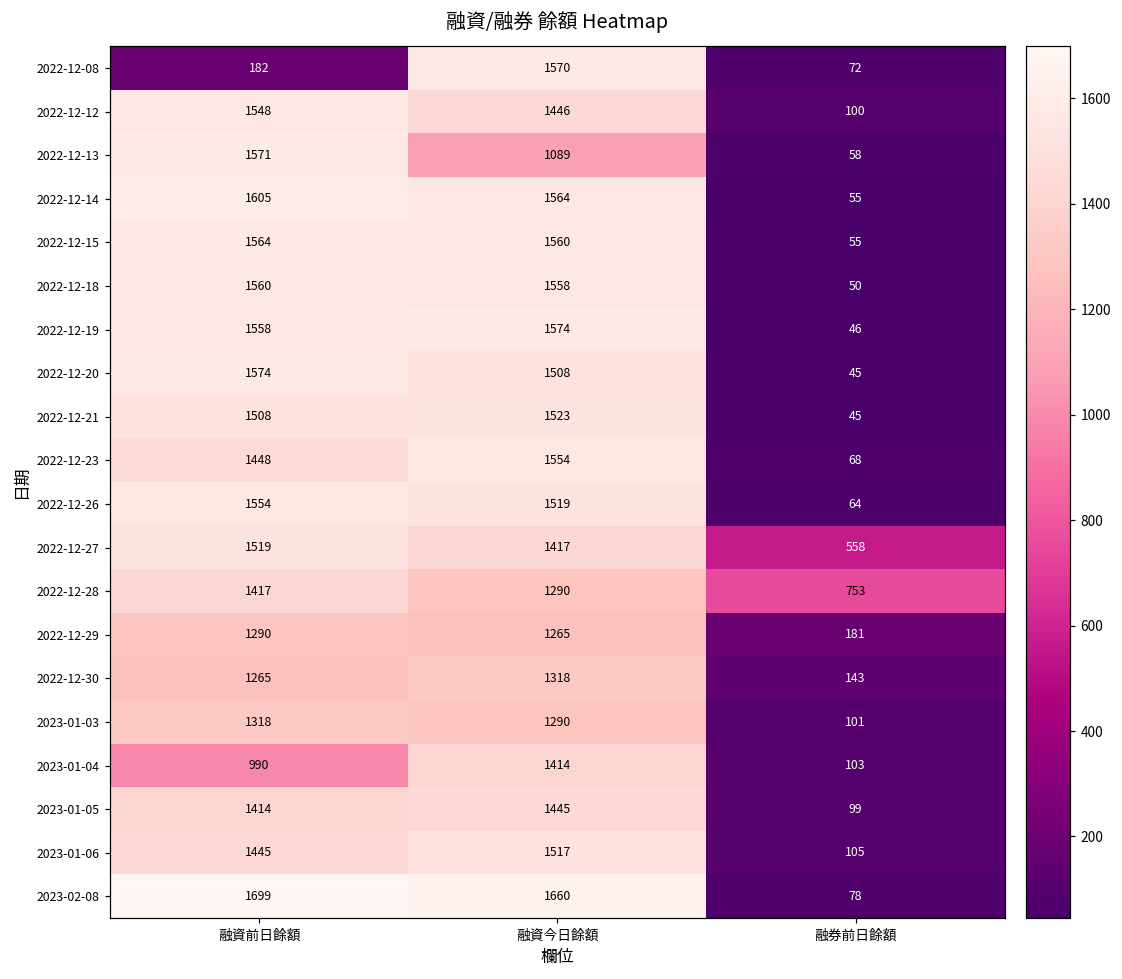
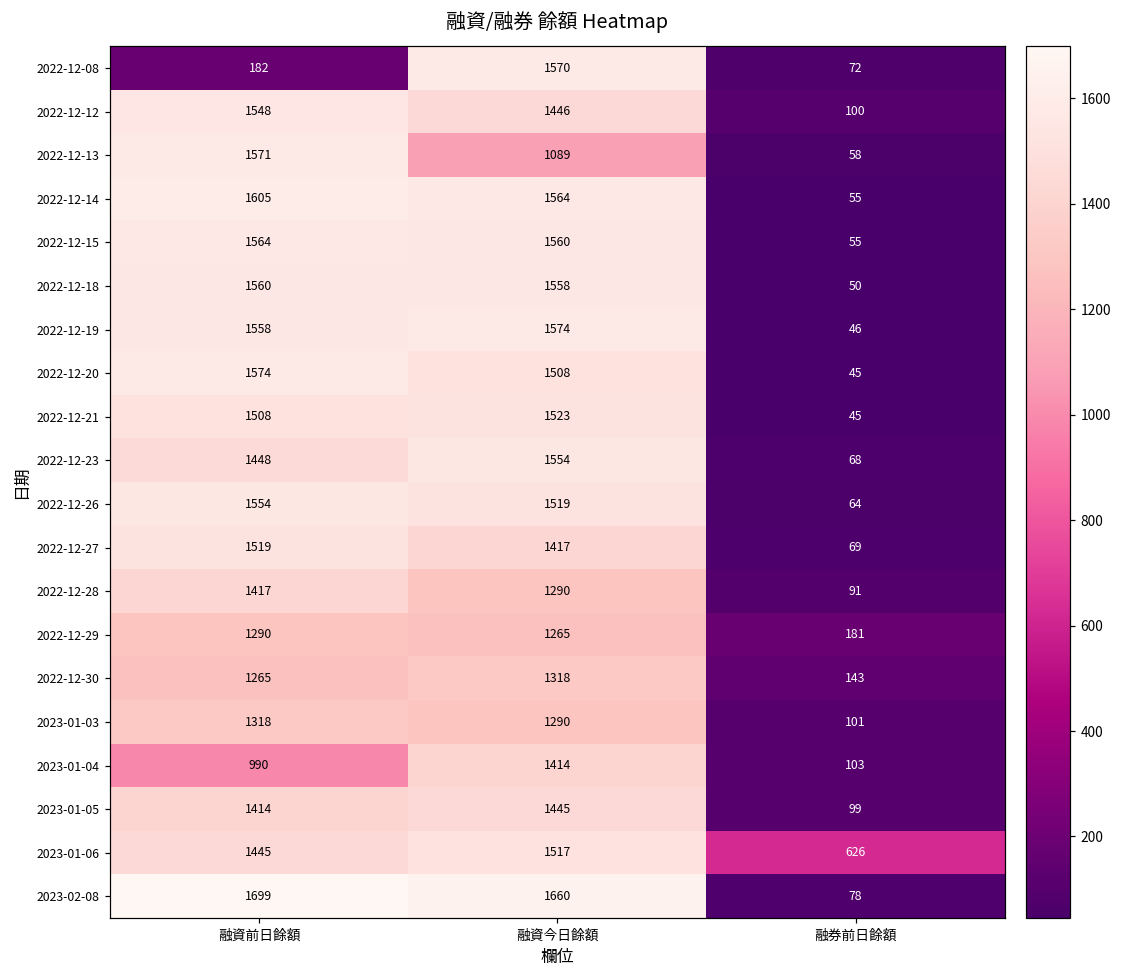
2022-12-27, 融券前日餘額: 558 -> 69
2022-12-28, 融券前日餘額: 753 -> 91
2023-01-06, 融券前日餘額: 105 -> 626
